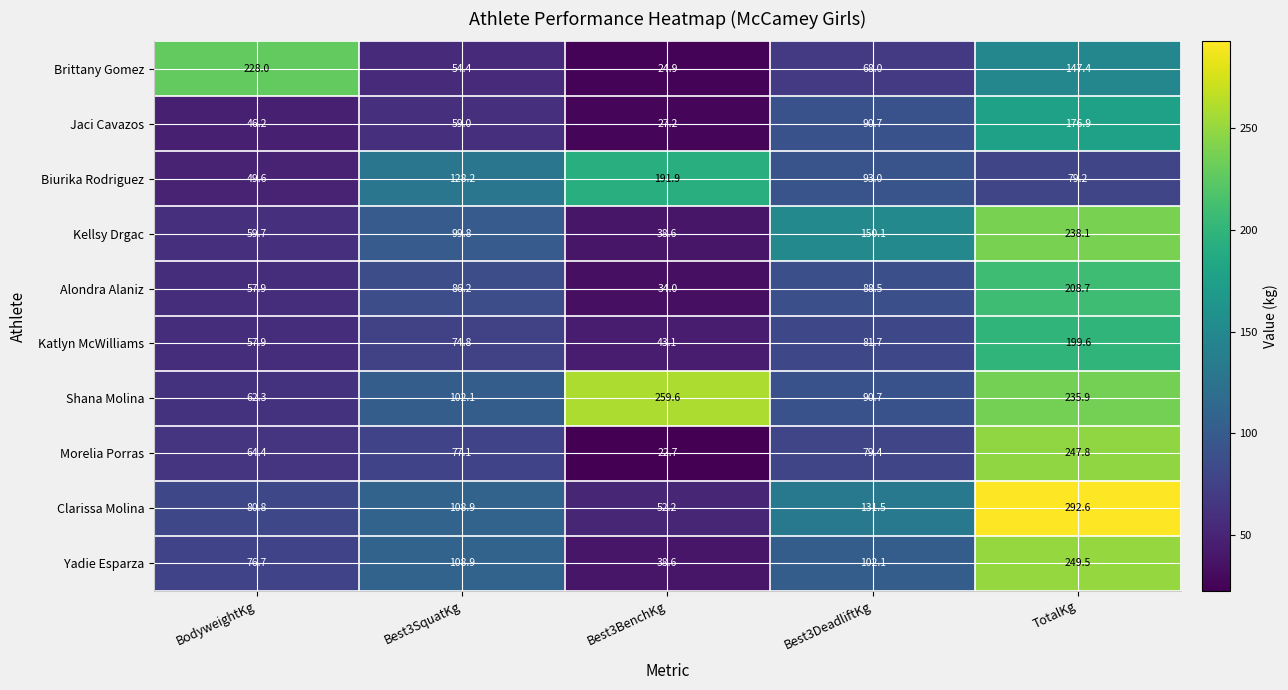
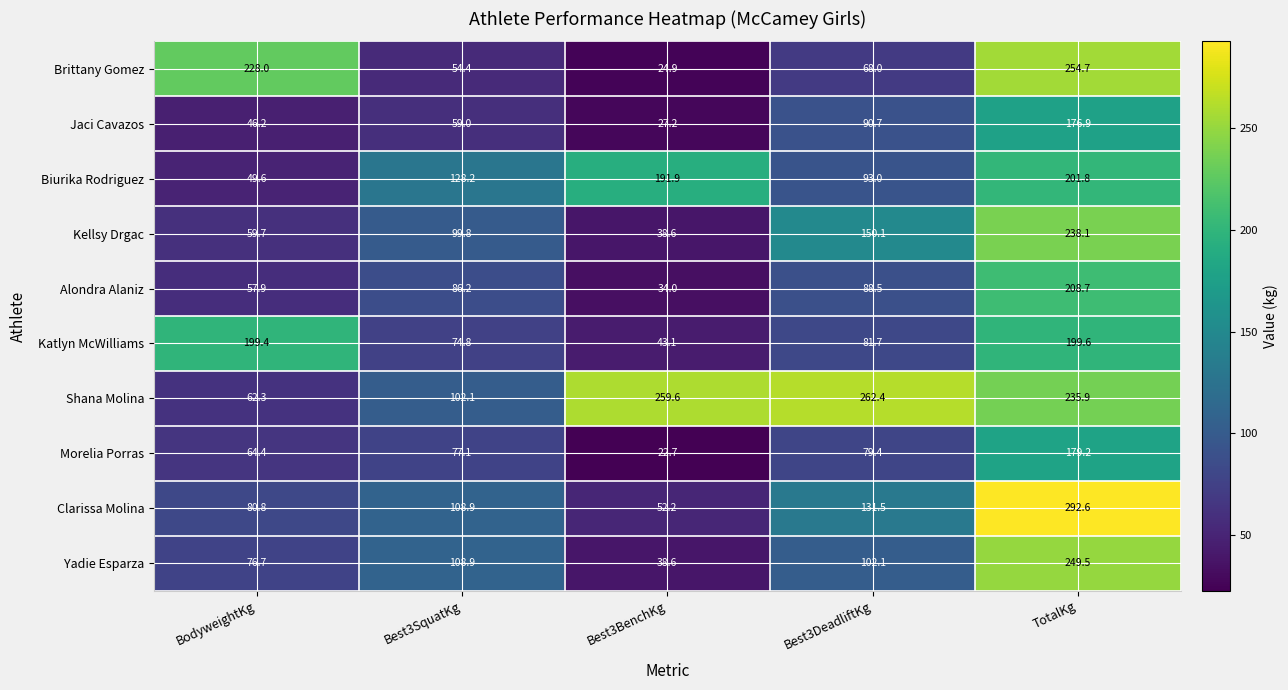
Brittany Gomez, TotalKg: 147.4 -> 254.7
Biurika Rodriguez, TotalKg: 79.2 -> 201.8
Katlyn McWilliams, BodyweightKg: 57.9 -> 199.4
Shana Molina, Best3DeadliftKg: 90.7 -> 262.4
Morelia Porras, TotalKg: 247.8 -> 179.2
